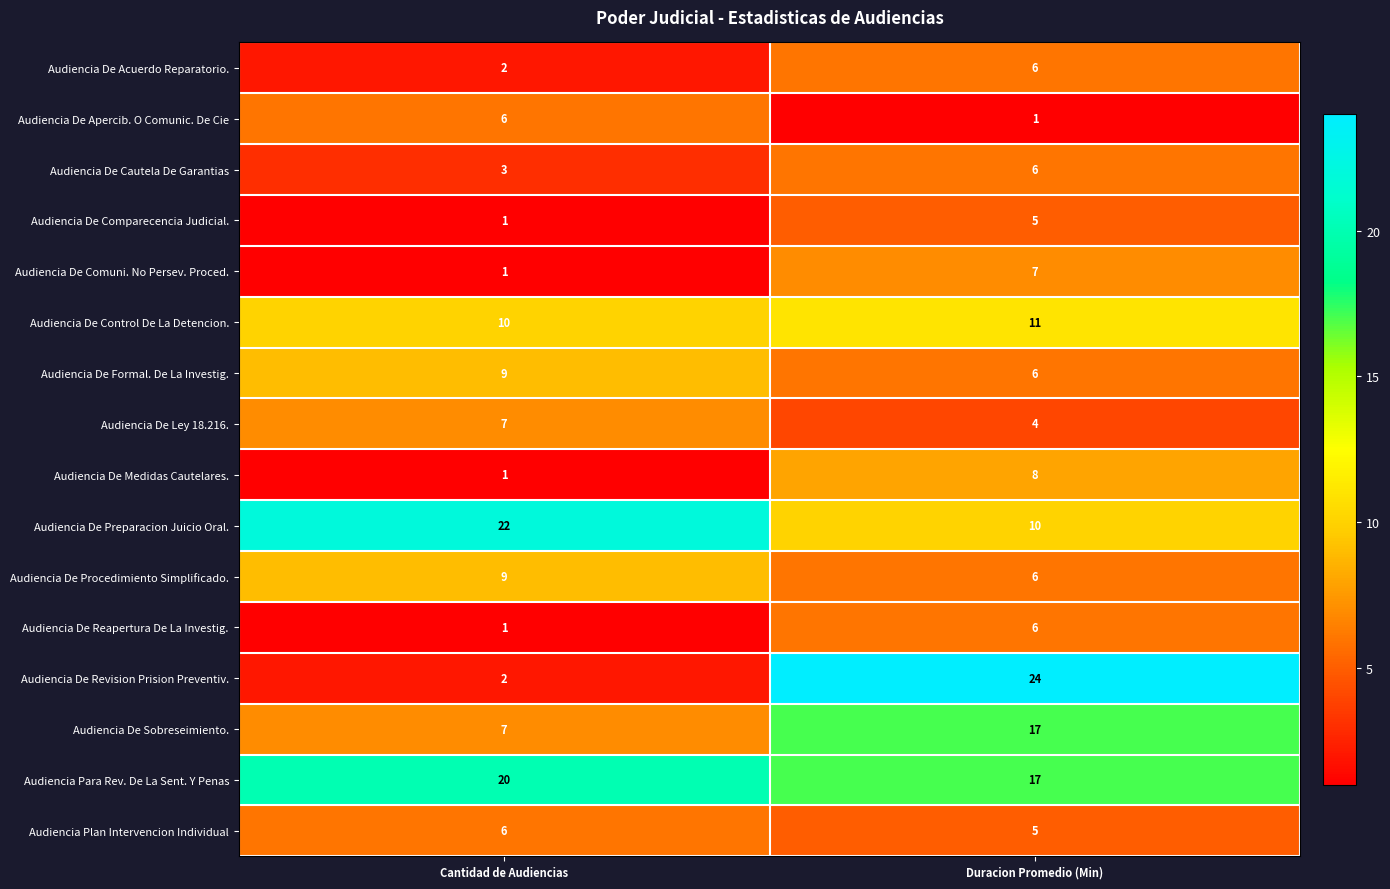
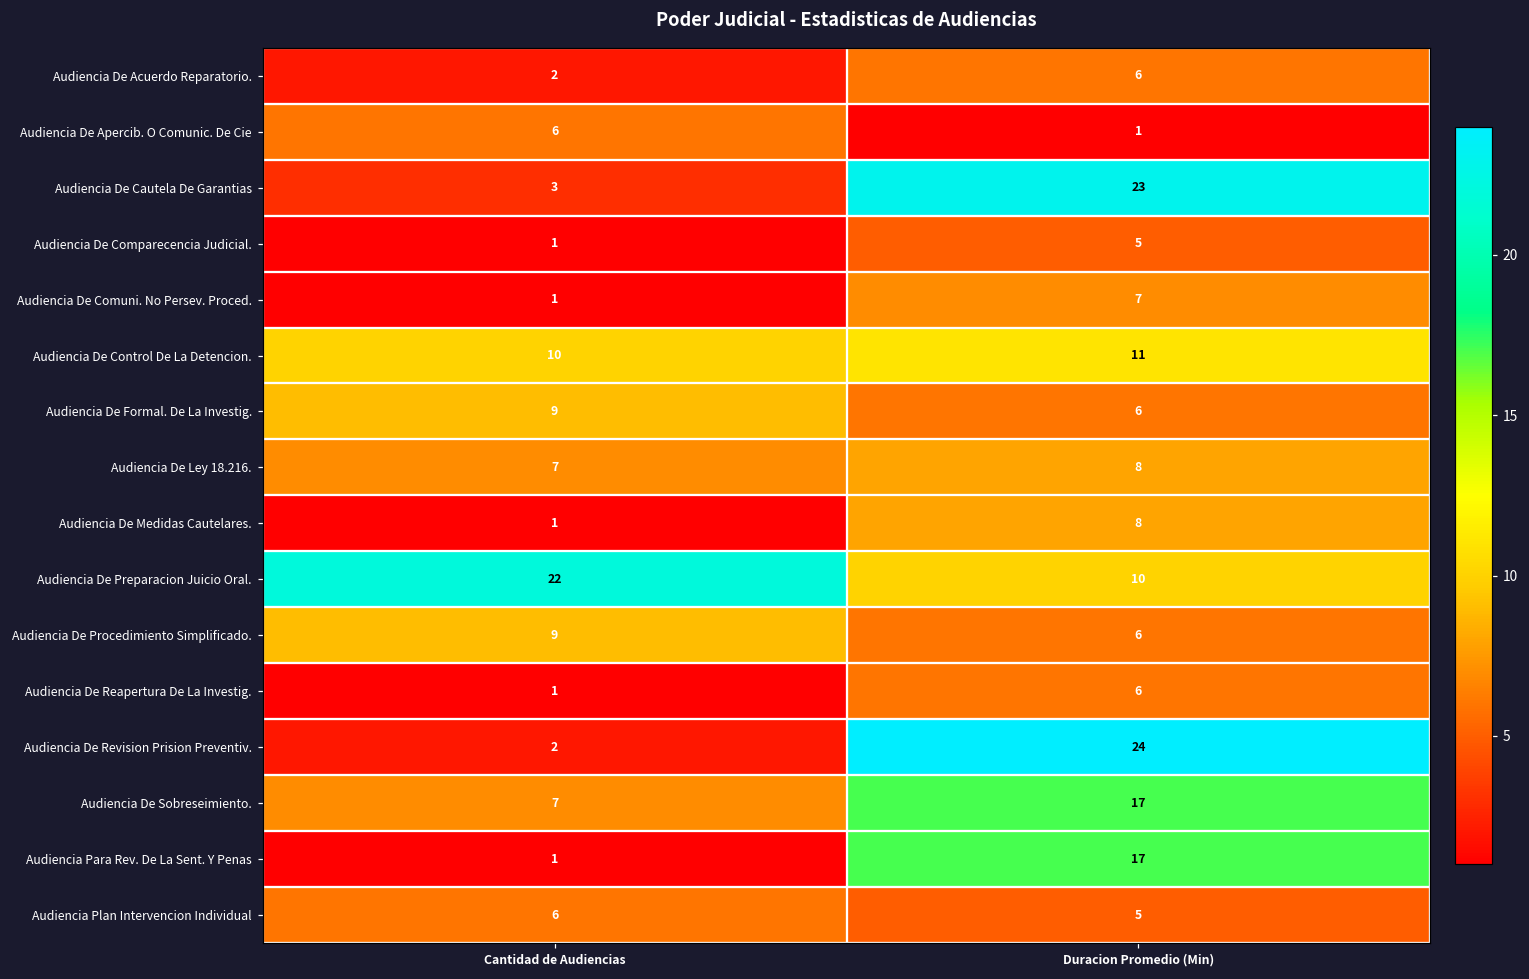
Audiencia De Cautela De Garantias, Duracion Promedio (Min): 6 -> 23
Audiencia De Ley 18.216., Duracion Promedio (Min): 4 -> 8
Audiencia Para Rev. De La Sent. Y Penas, Cantidad de Audiencias: 20 -> 1
